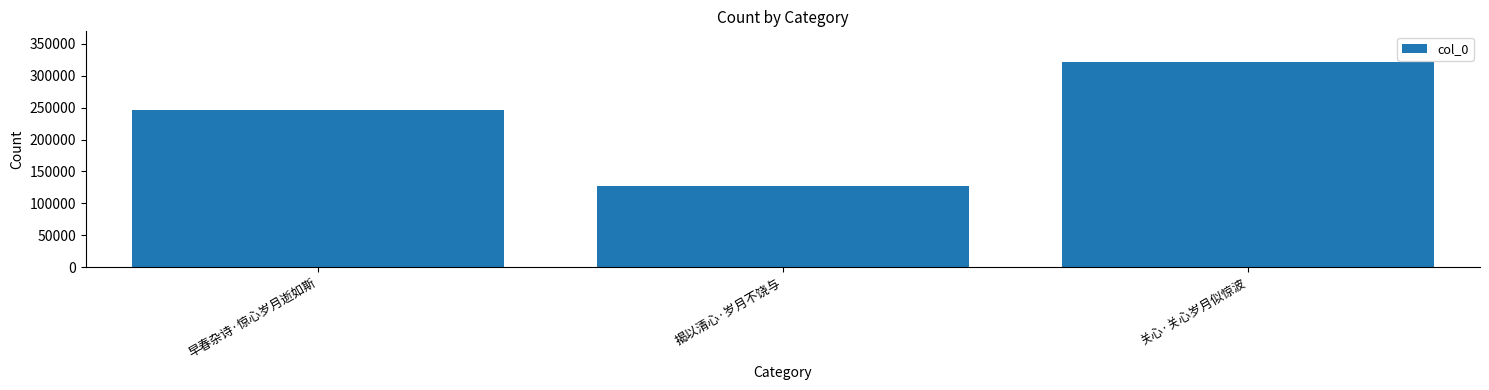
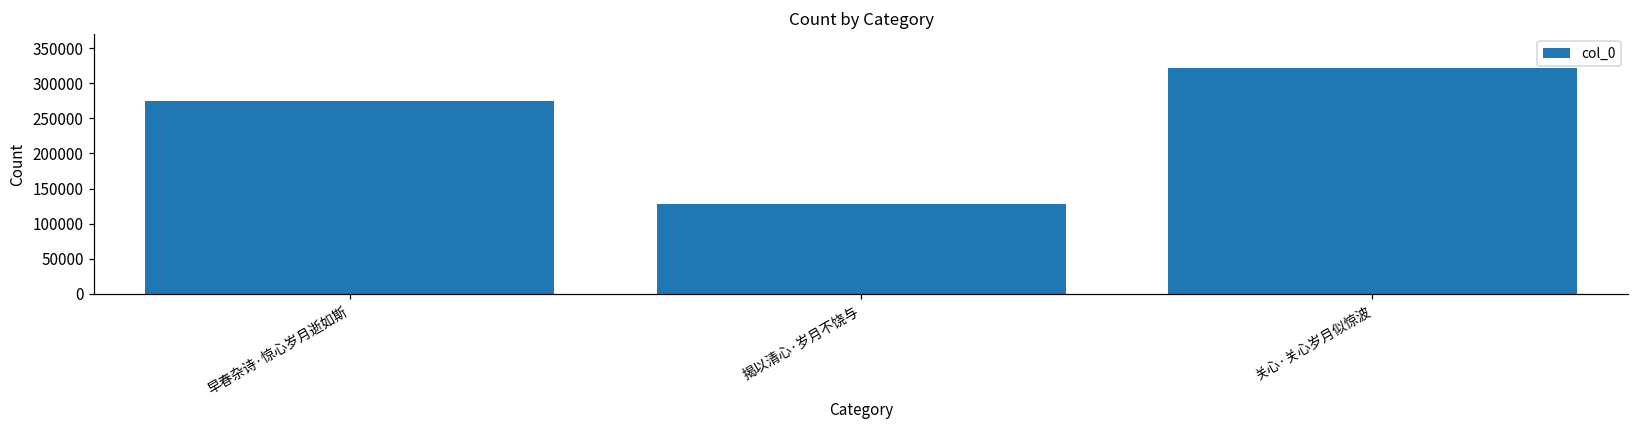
早春杂诗·惊心岁月逝如斯: 250000 -> 280000
